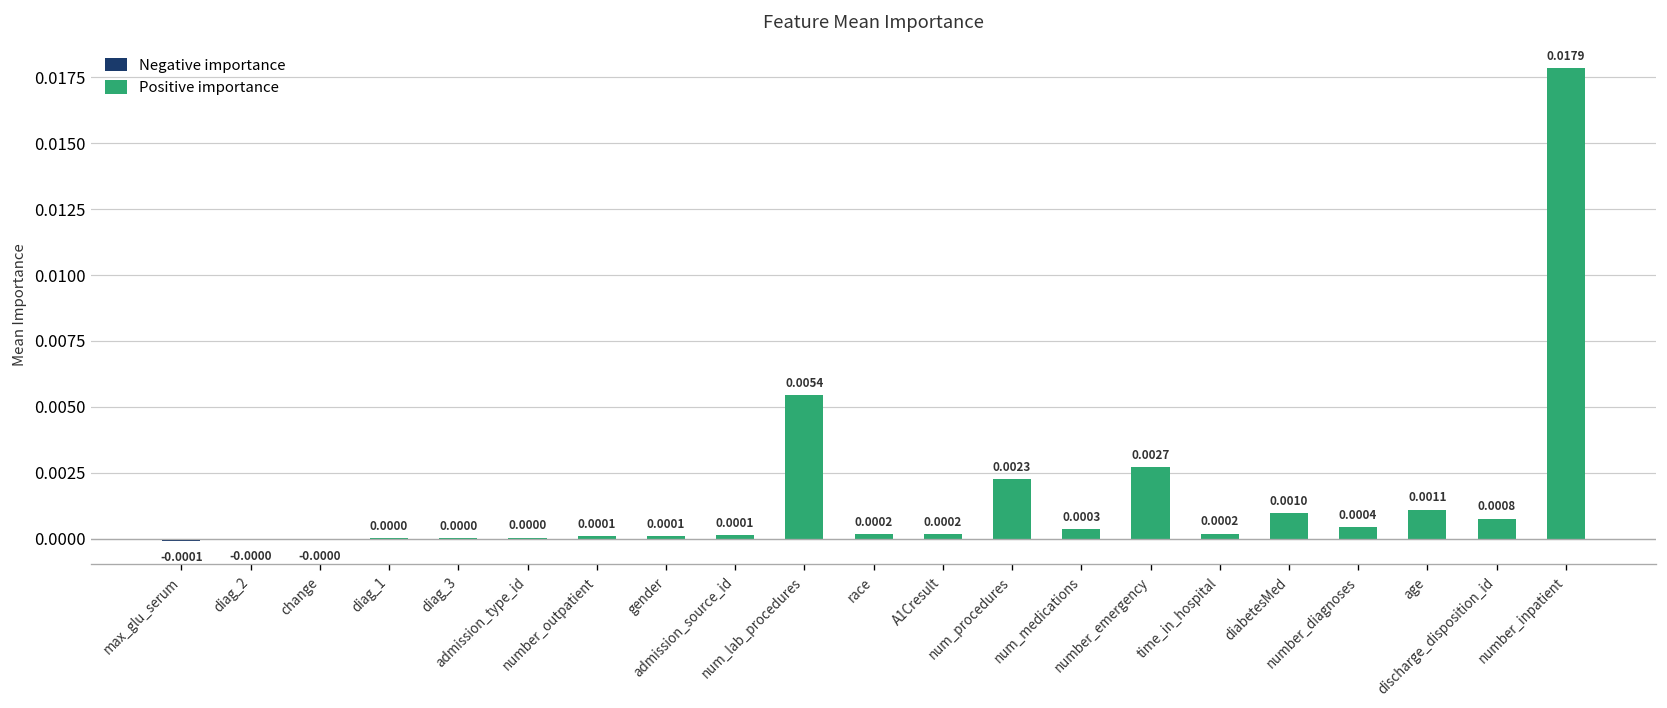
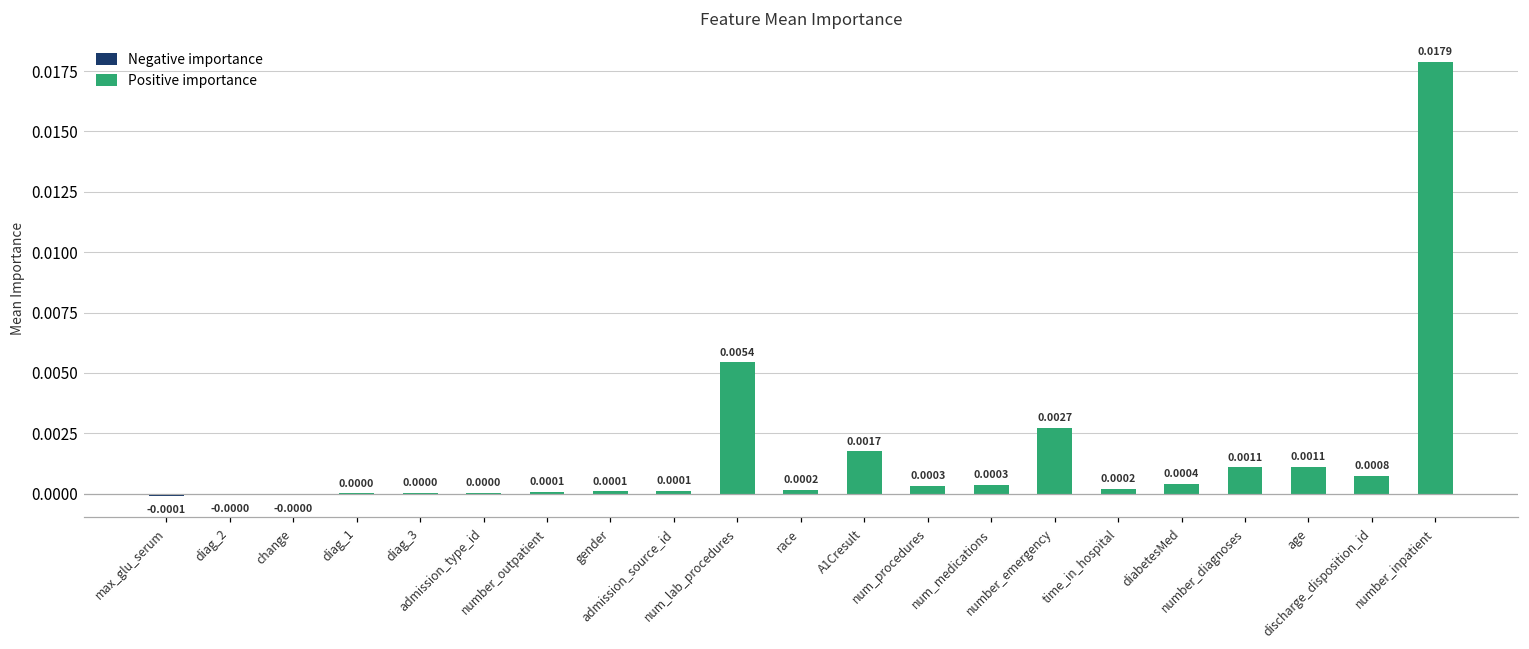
Positive importance, A1Cresult: 0.0002 -> 0.0017
Positive importance, num_procedures: 0.0023 -> 0.0003
Positive importance, diabetesMed: 0.0010 -> 0.0004
Positive importance, number_diagnoses: 0.0004 -> 0.0011
